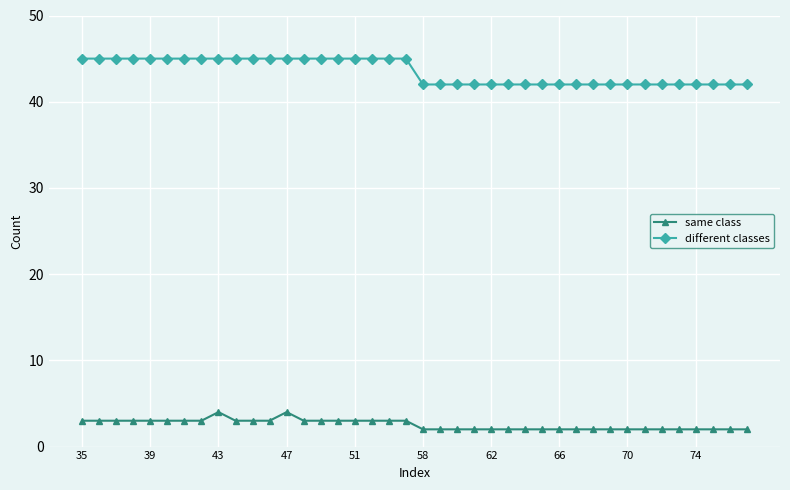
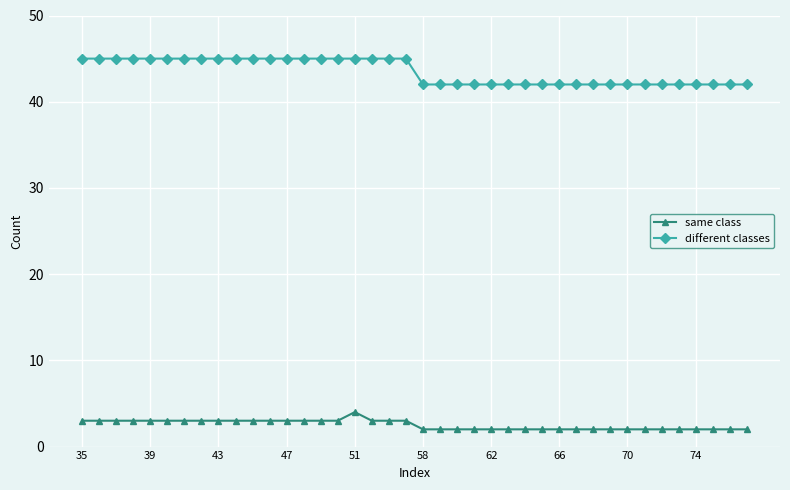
same class, 43: 4 -> 3
same class, 47: 4 -> 3
same class, 51: 3 -> 4
